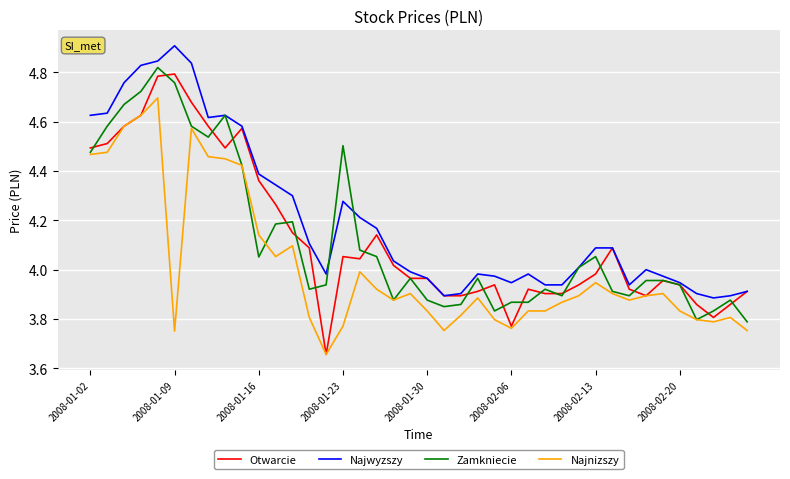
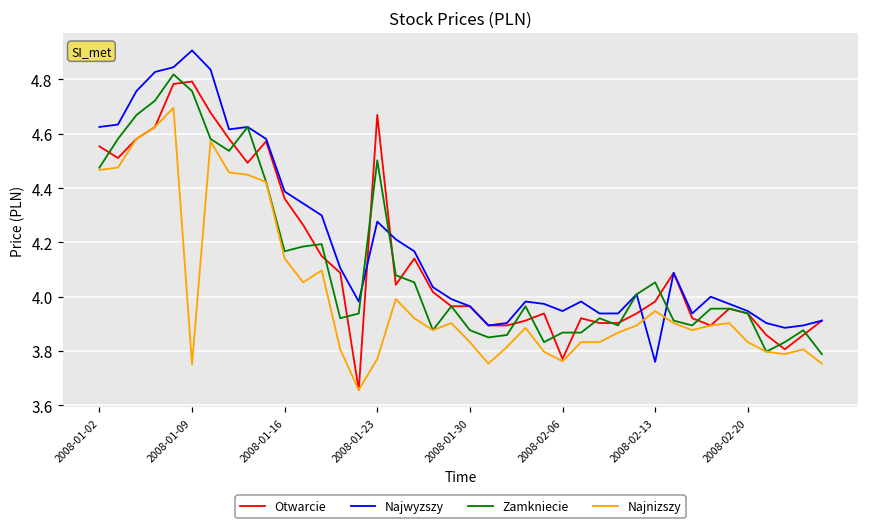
Otwarcie, 2008-01-02: 4.49 -> 4.55
Zamkniecie, 2008-01-16: 4.05 -> 4.17
Otwarcie, 2008-01-23: 4.05 -> 4.67
Najwyzszy, 2008-02-13: 4.09 -> 3.76
